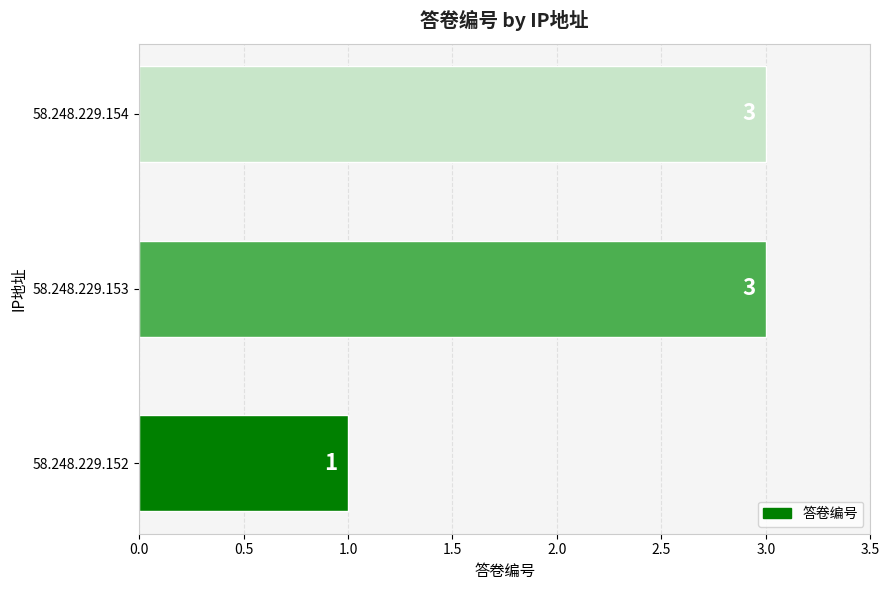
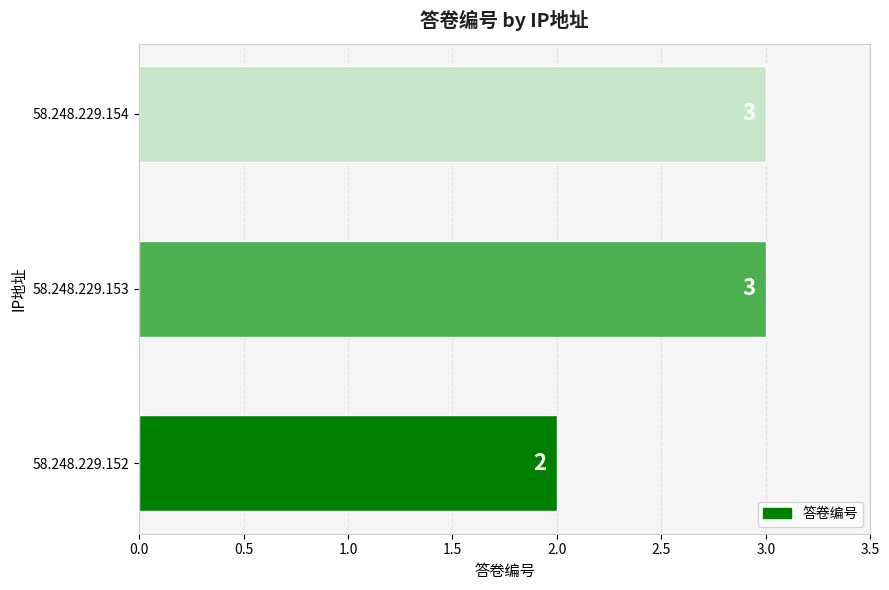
58.248.229.152: 1 -> 2
